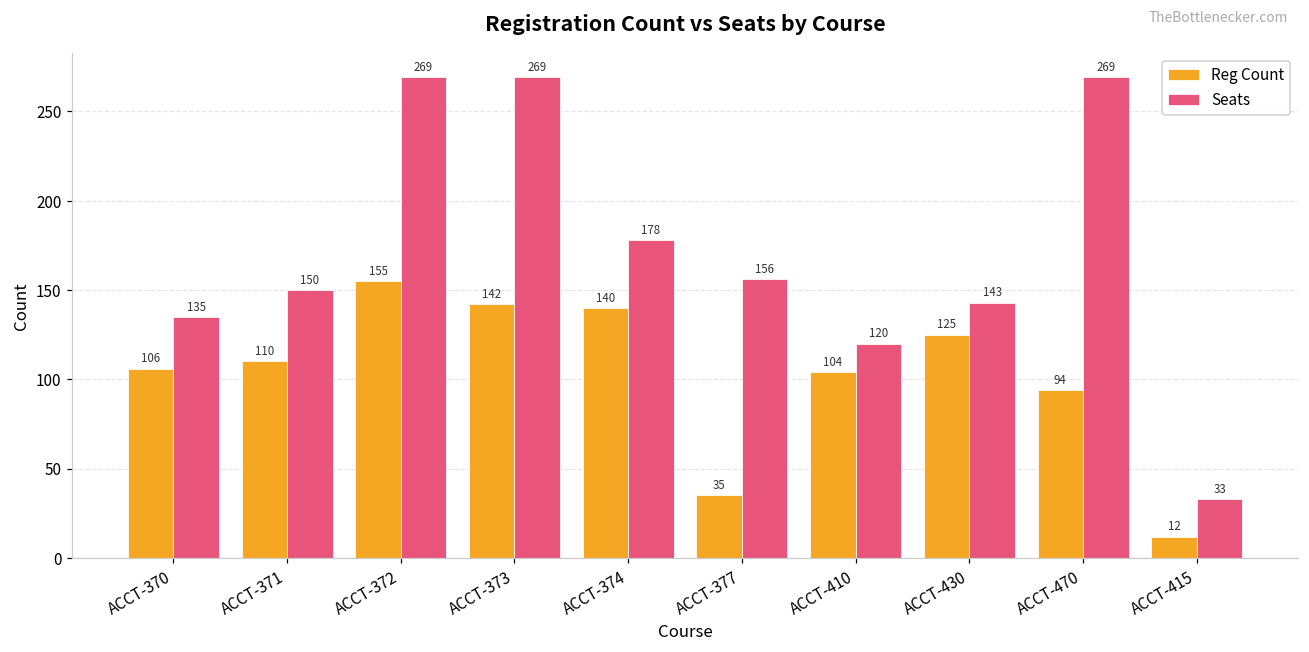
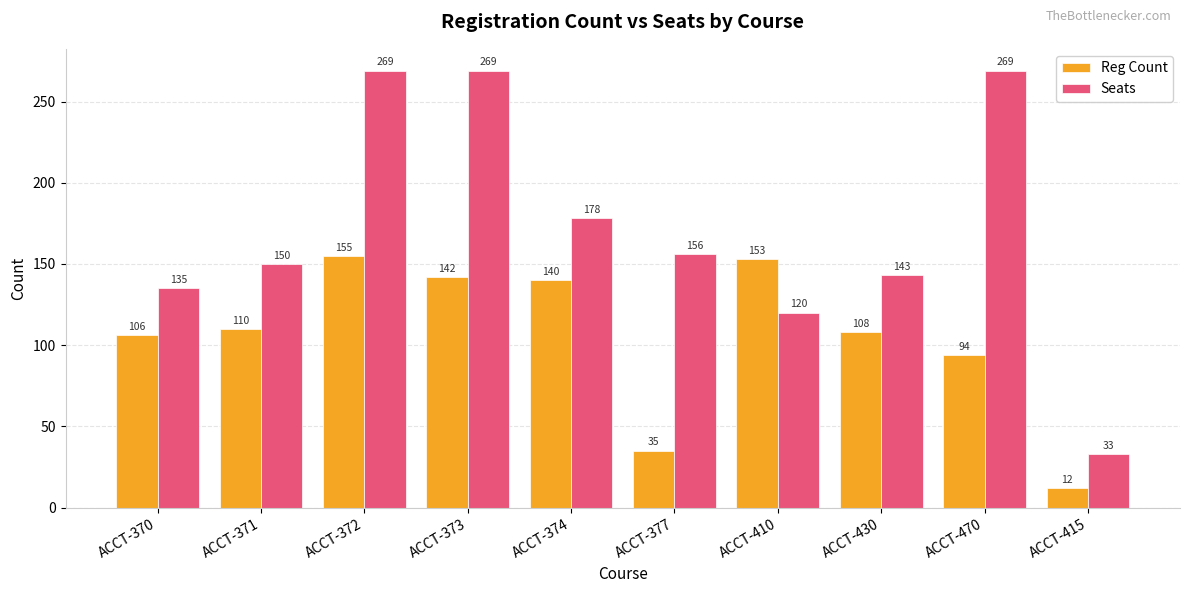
Reg Count, ACCT-410: 104 -> 153
Reg Count, ACCT-430: 125 -> 108
